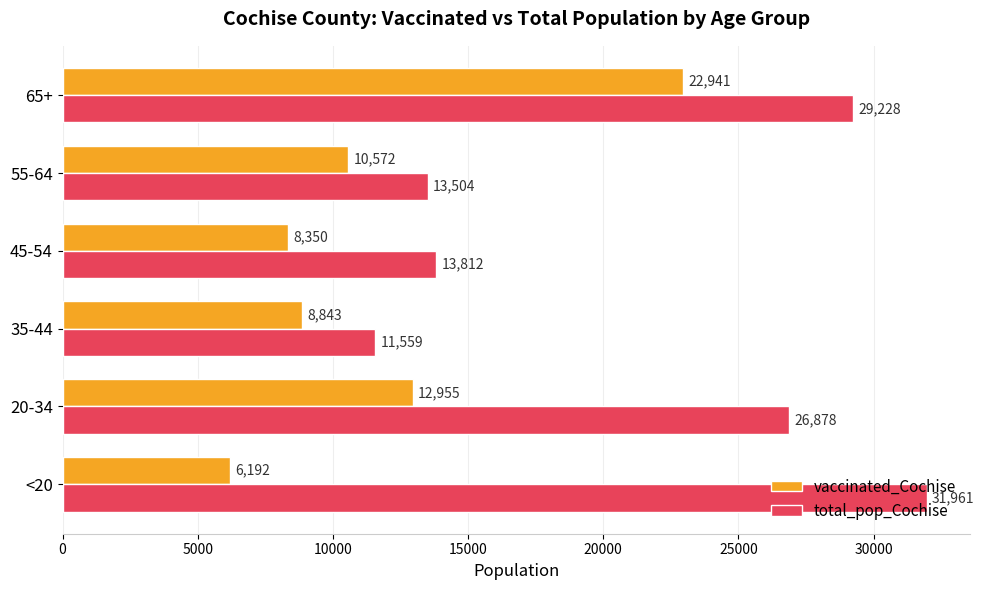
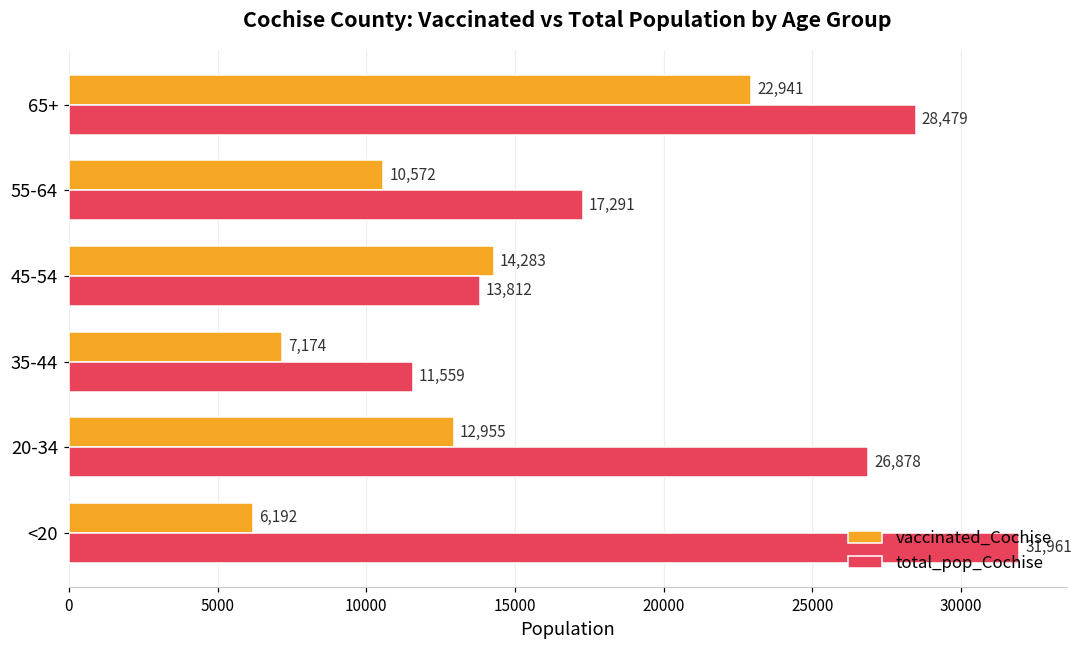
total_pop_Cochise, 65+: 29,228 -> 28,479
total_pop_Cochise, 55-64: 13,504 -> 17,291
vaccinated_Cochise, 45-54: 8,350 -> 14,283
vaccinated_Cochise, 35-44: 8,843 -> 7,174
